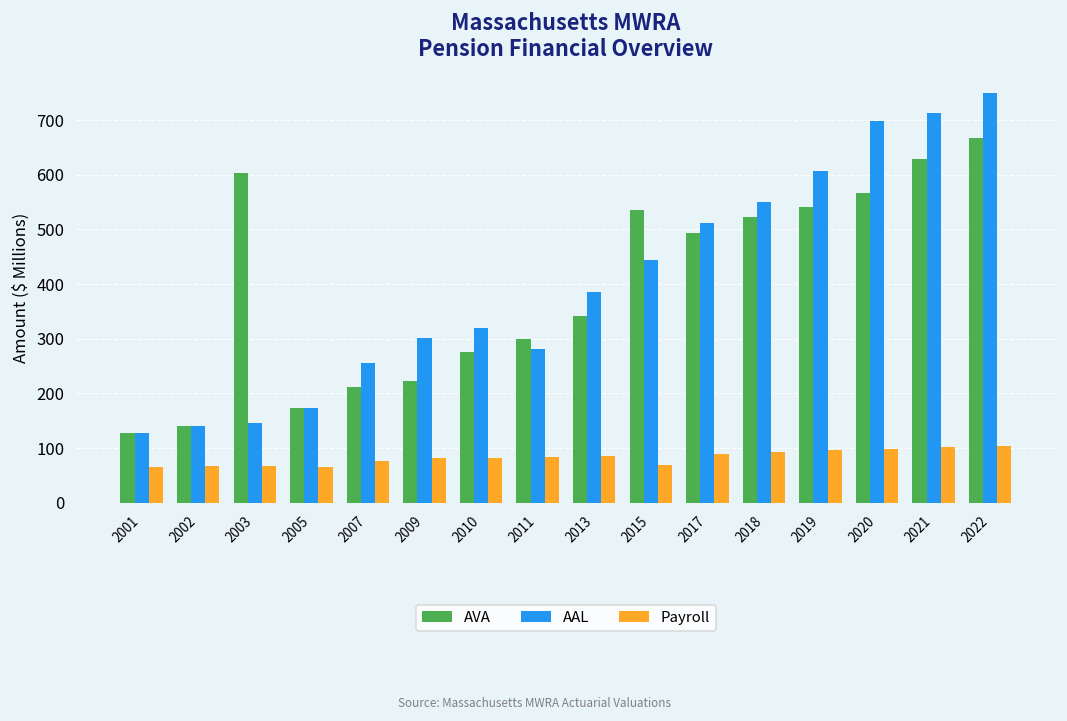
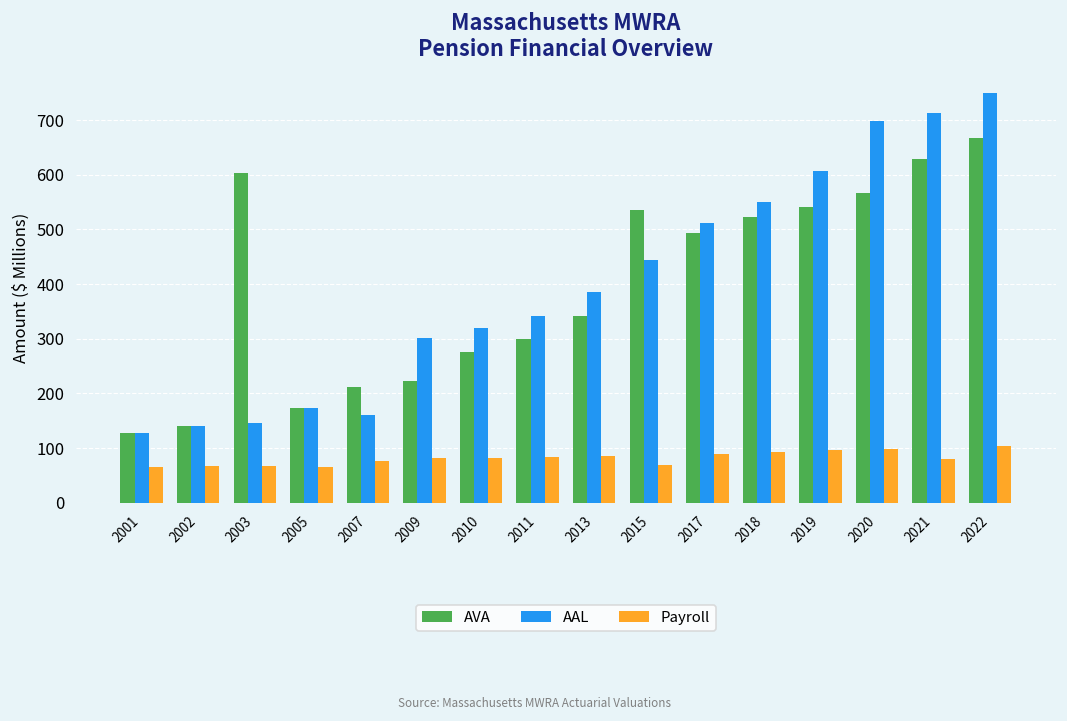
AAL, 2007: 260 -> 160
AAL, 2011: 280 -> 340
Payroll, 2021: 100 -> 80
